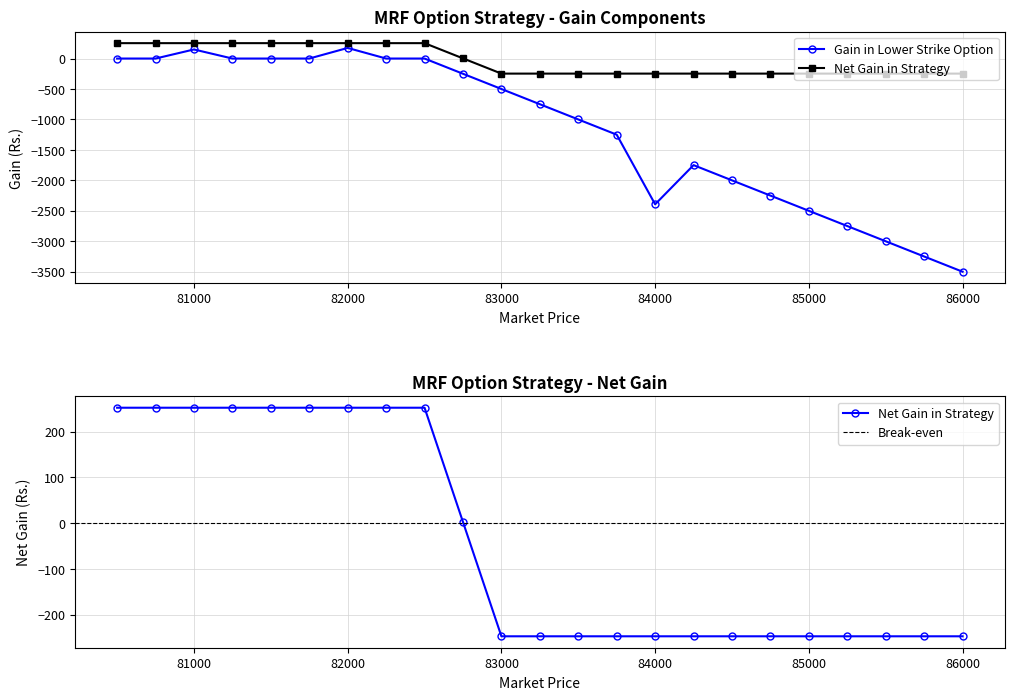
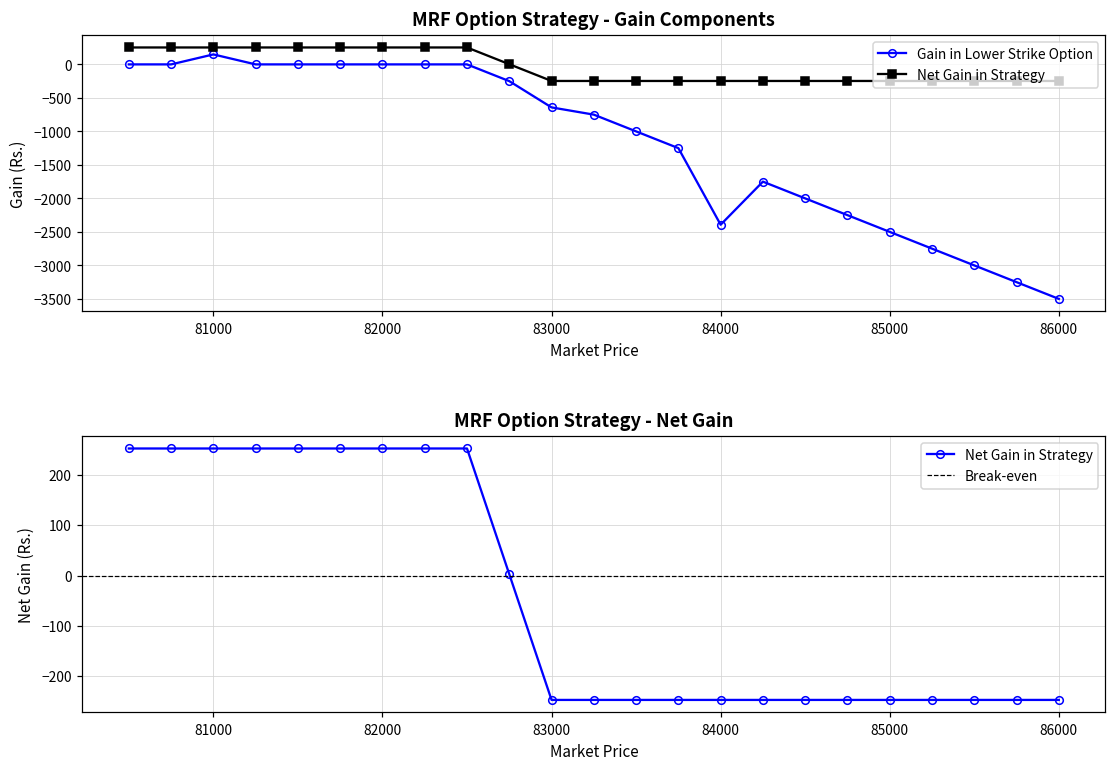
MRF Option Strategy - Gain Components, Gain in Lower Strike Option, 82000: 200 -> 0
MRF Option Strategy - Gain Components, Gain in Lower Strike Option, 83000: -500 -> -600
